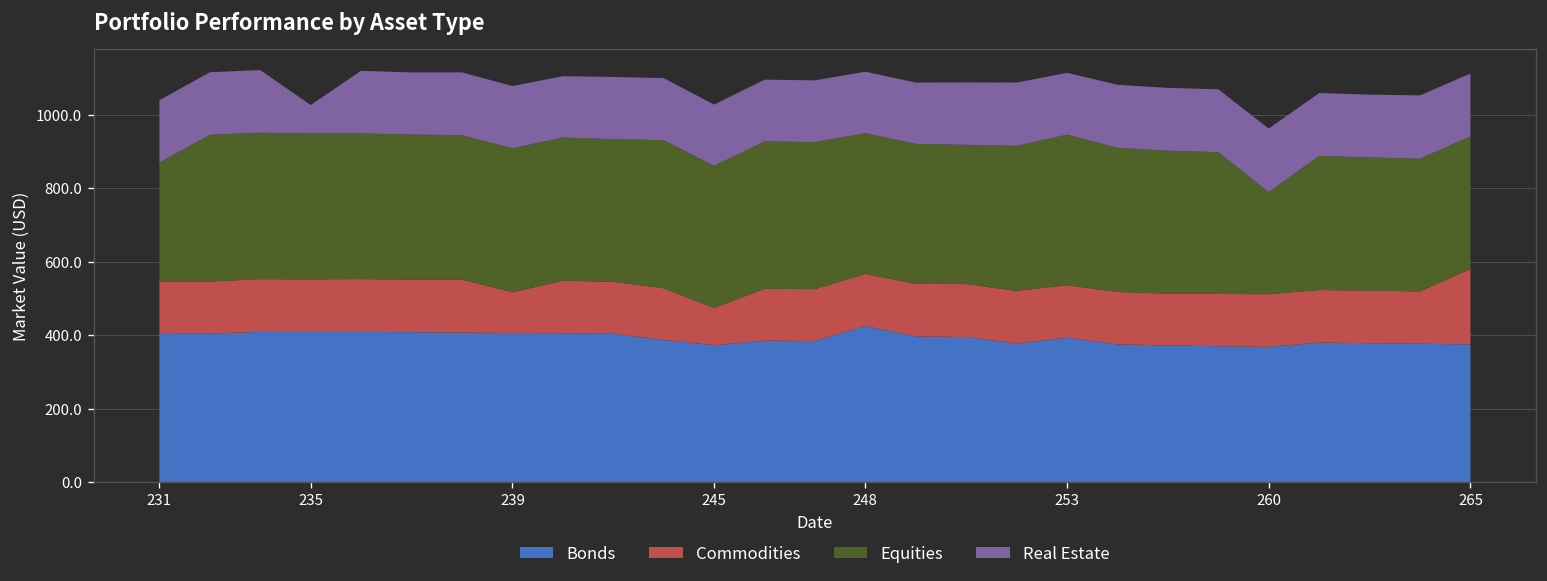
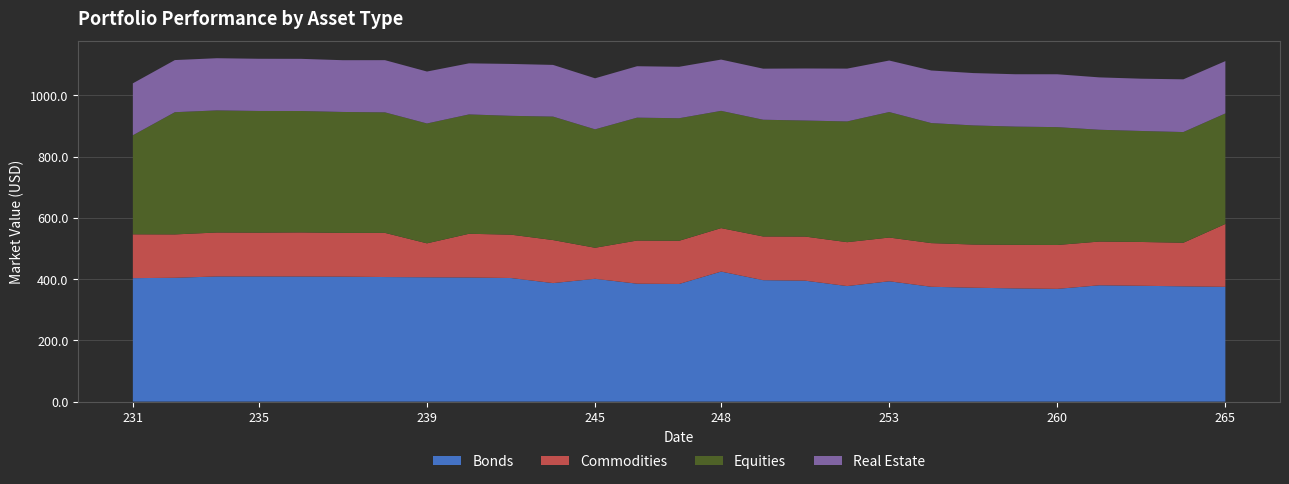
Real Estate, 235: 80 -> 170
Bonds, 245: 370 -> 400
Equities, 260: 280 -> 380
